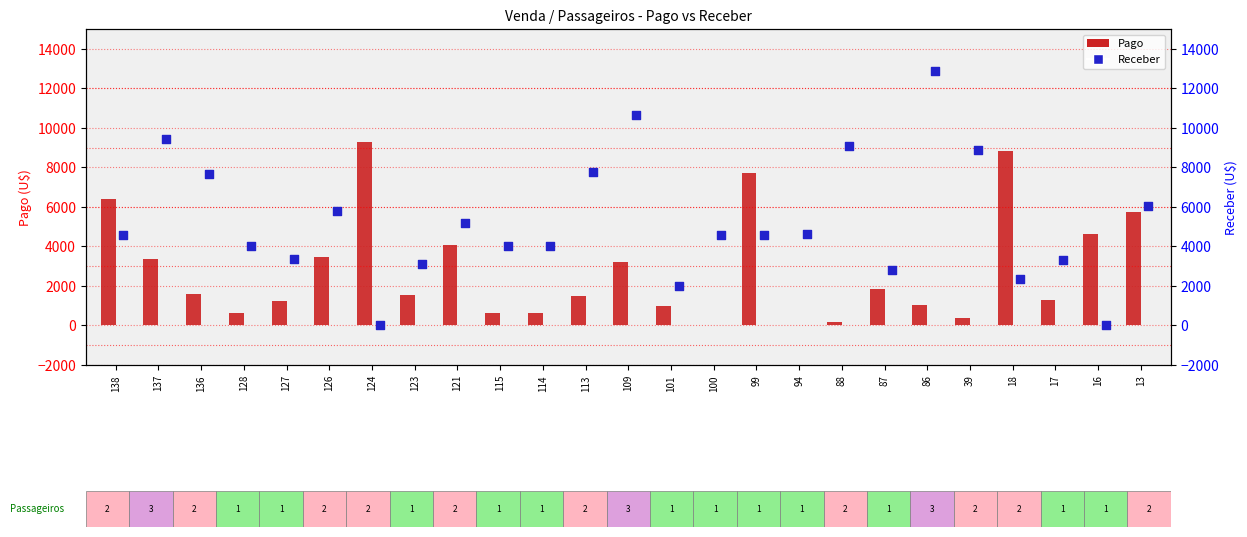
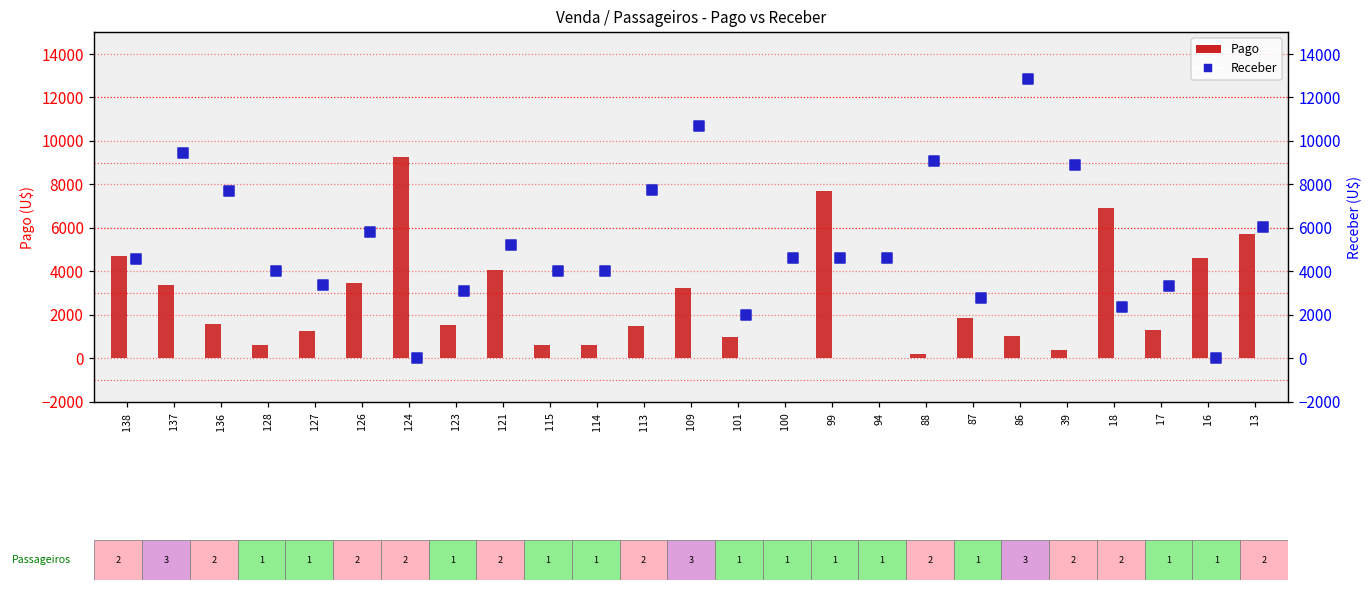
Pago, 138: 6400 -> 4700
Pago, 18: 8800 -> 6900
